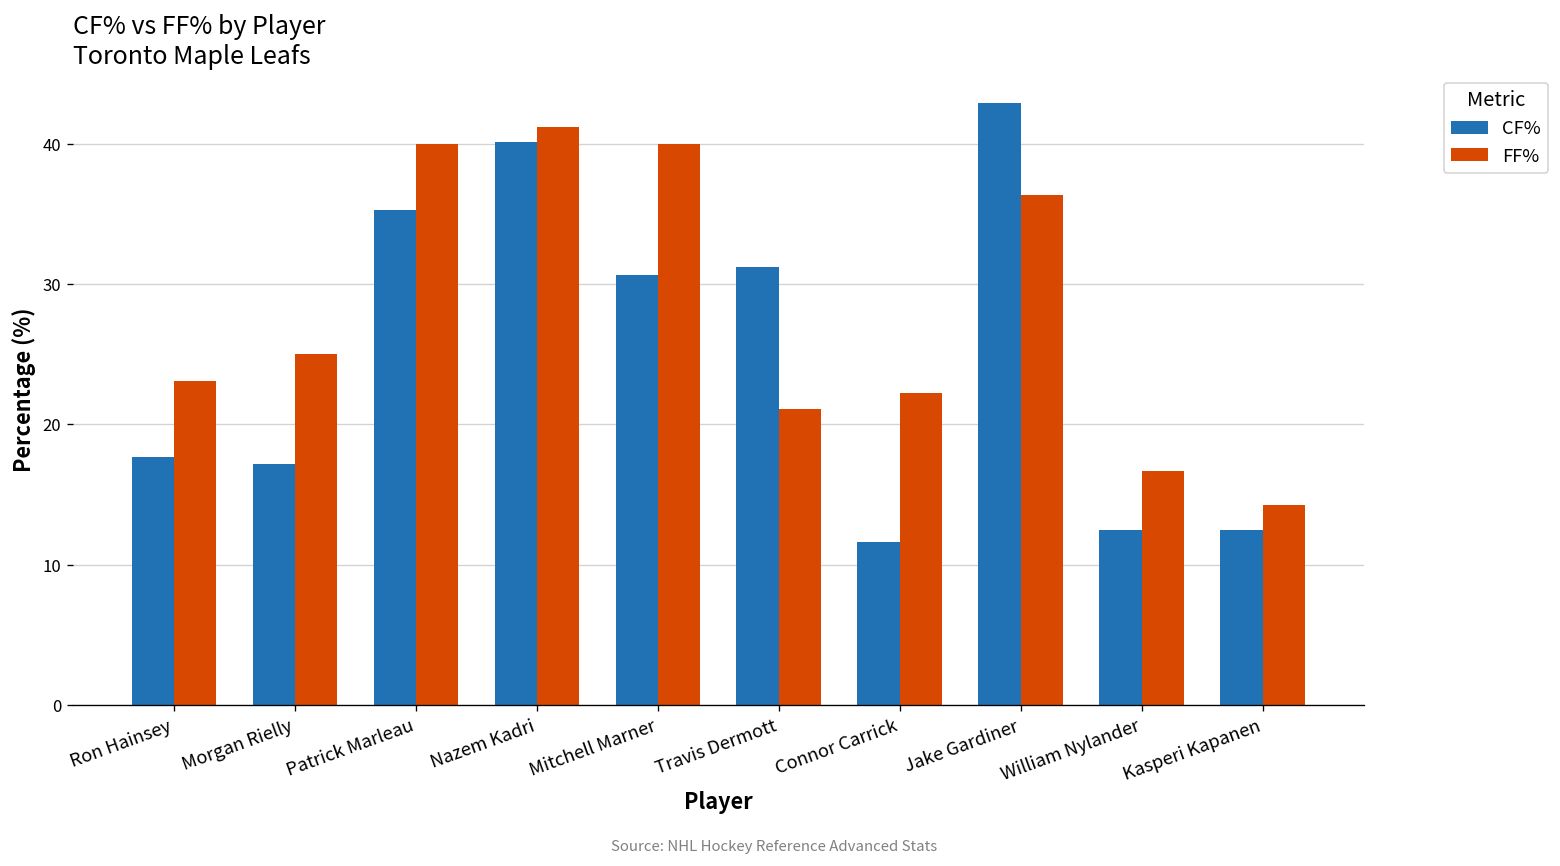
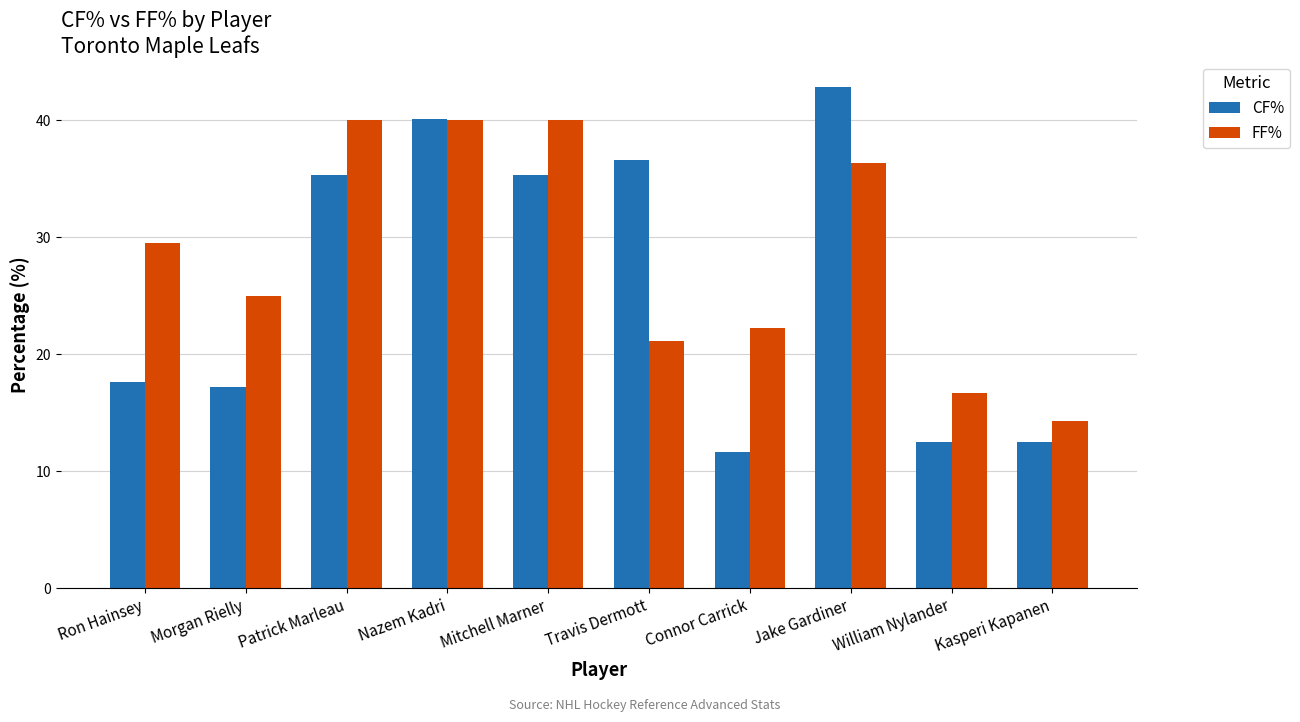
FF%, Ron Hainsey: 23.1 -> 29.5
FF%, Nazem Kadri: 41.2 -> 40.0
CF%, Mitchell Marner: 30.7 -> 35.3
CF%, Travis Dermott: 31.3 -> 36.6
